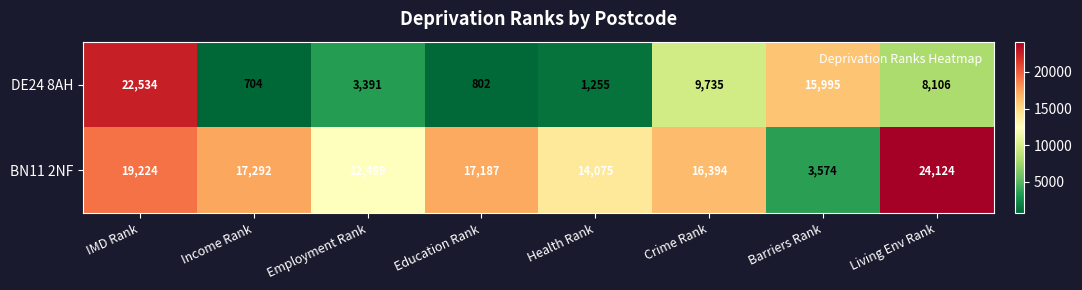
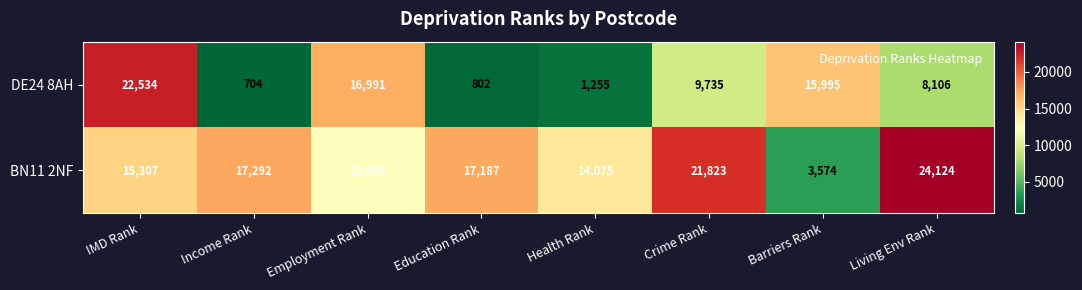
DE24 8AH, Employment Rank: 3,391 -> 16,991
BN11 2NF, IMD Rank: 19,224 -> 15,307
BN11 2NF, Crime Rank: 16,394 -> 21,823
